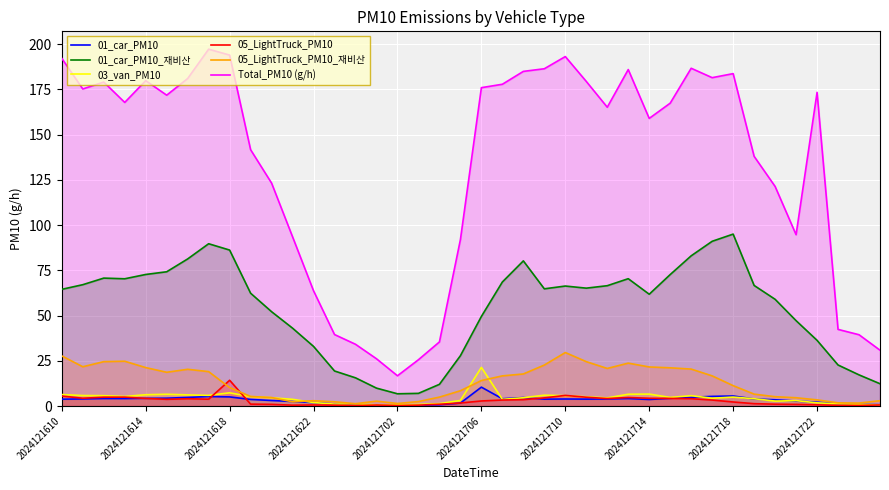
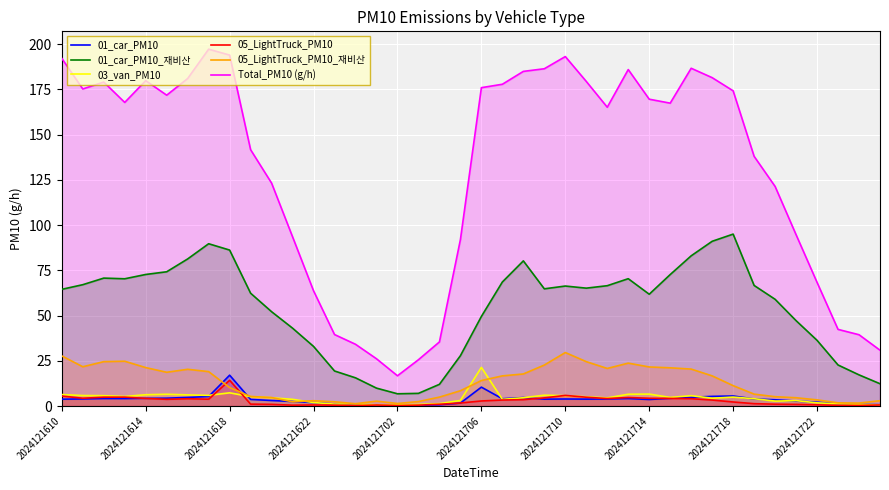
01_car_PM10, 2024121618: 5 -> 17
Total_PM10 (g/h), 2024121714: 159 -> 170
Total_PM10 (g/h), 2024121718: 184 -> 174
Total_PM10 (g/h), 2024121722: 173 -> 68
